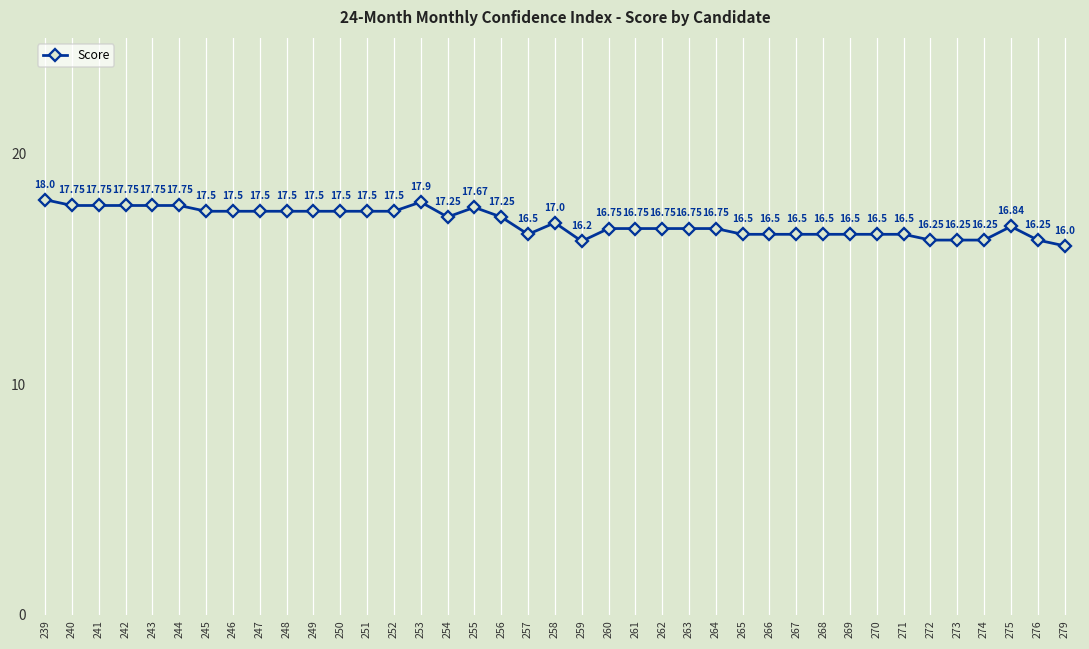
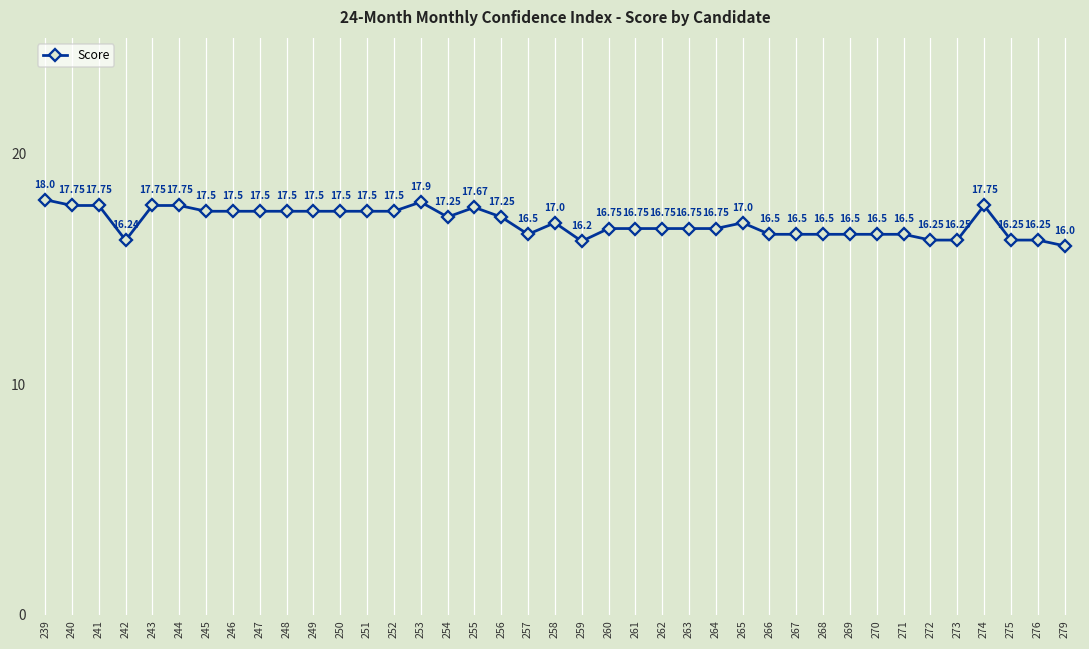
242: 17.75 -> 16.24
265: 16.5 -> 17.0
274: 16.25 -> 17.75
275: 16.84 -> 16.25
